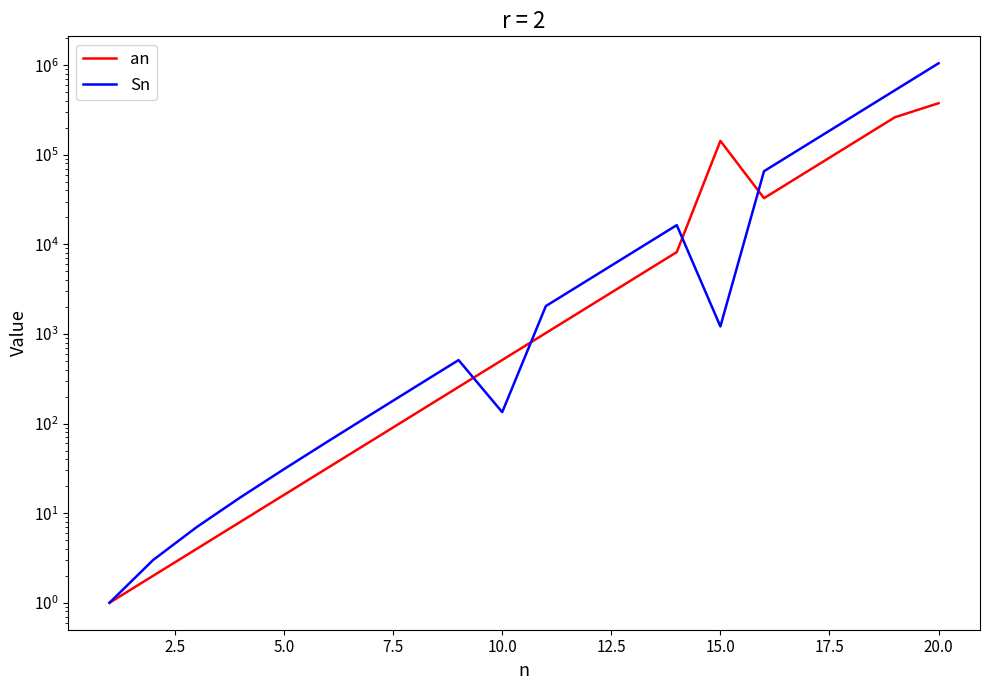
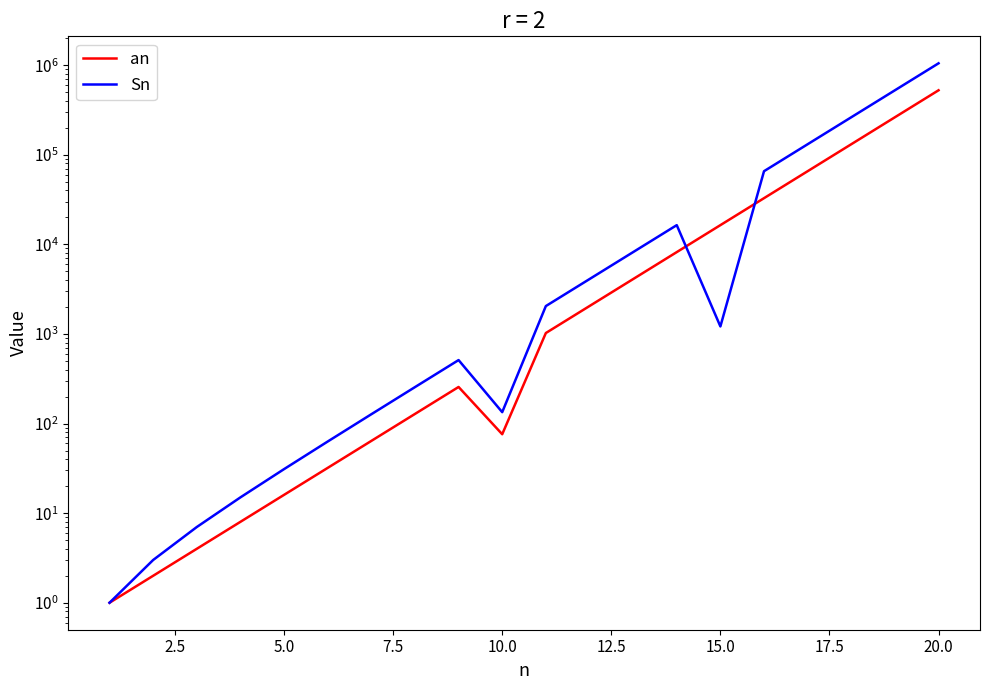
an, 10.0: 500 -> 80
an, 15.0: 140000 -> 16000
an, 20.0: 380000 -> 500000
